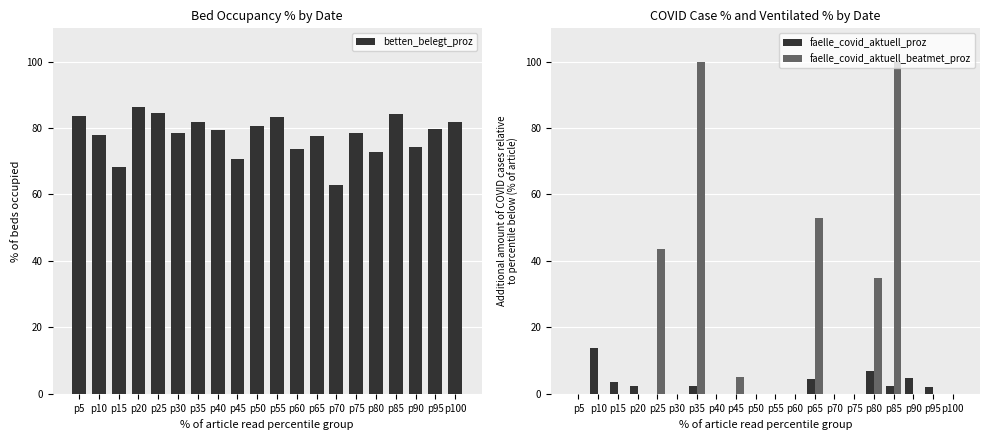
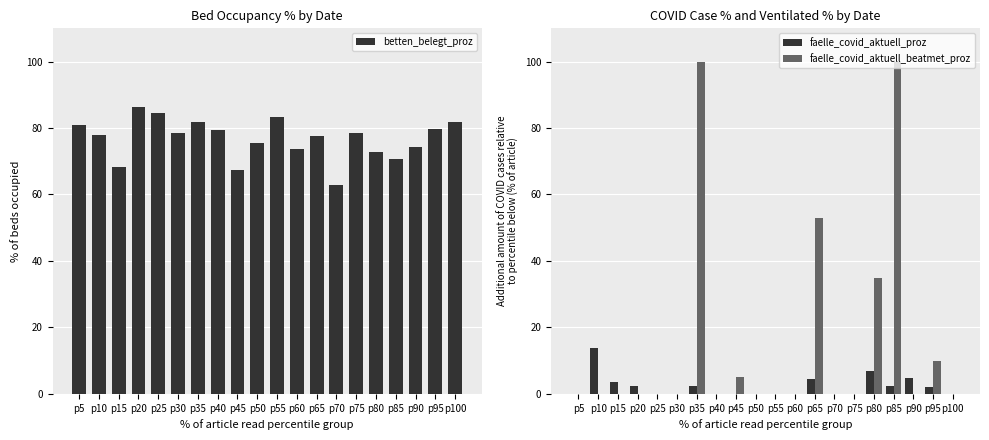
Bed Occupancy % by Date, p5: 84 -> 81
Bed Occupancy % by Date, p45: 71 -> 67
Bed Occupancy % by Date, p50: 81 -> 76
Bed Occupancy % by Date, p85: 84 -> 71
COVID Case % and Ventilated % by Date, faelle_covid_aktuell_beatmet_proz, p25: 44 -> 0
COVID Case % and Ventilated % by Date, faelle_covid_aktuell_beatmet_proz, p95: 0 -> 10
